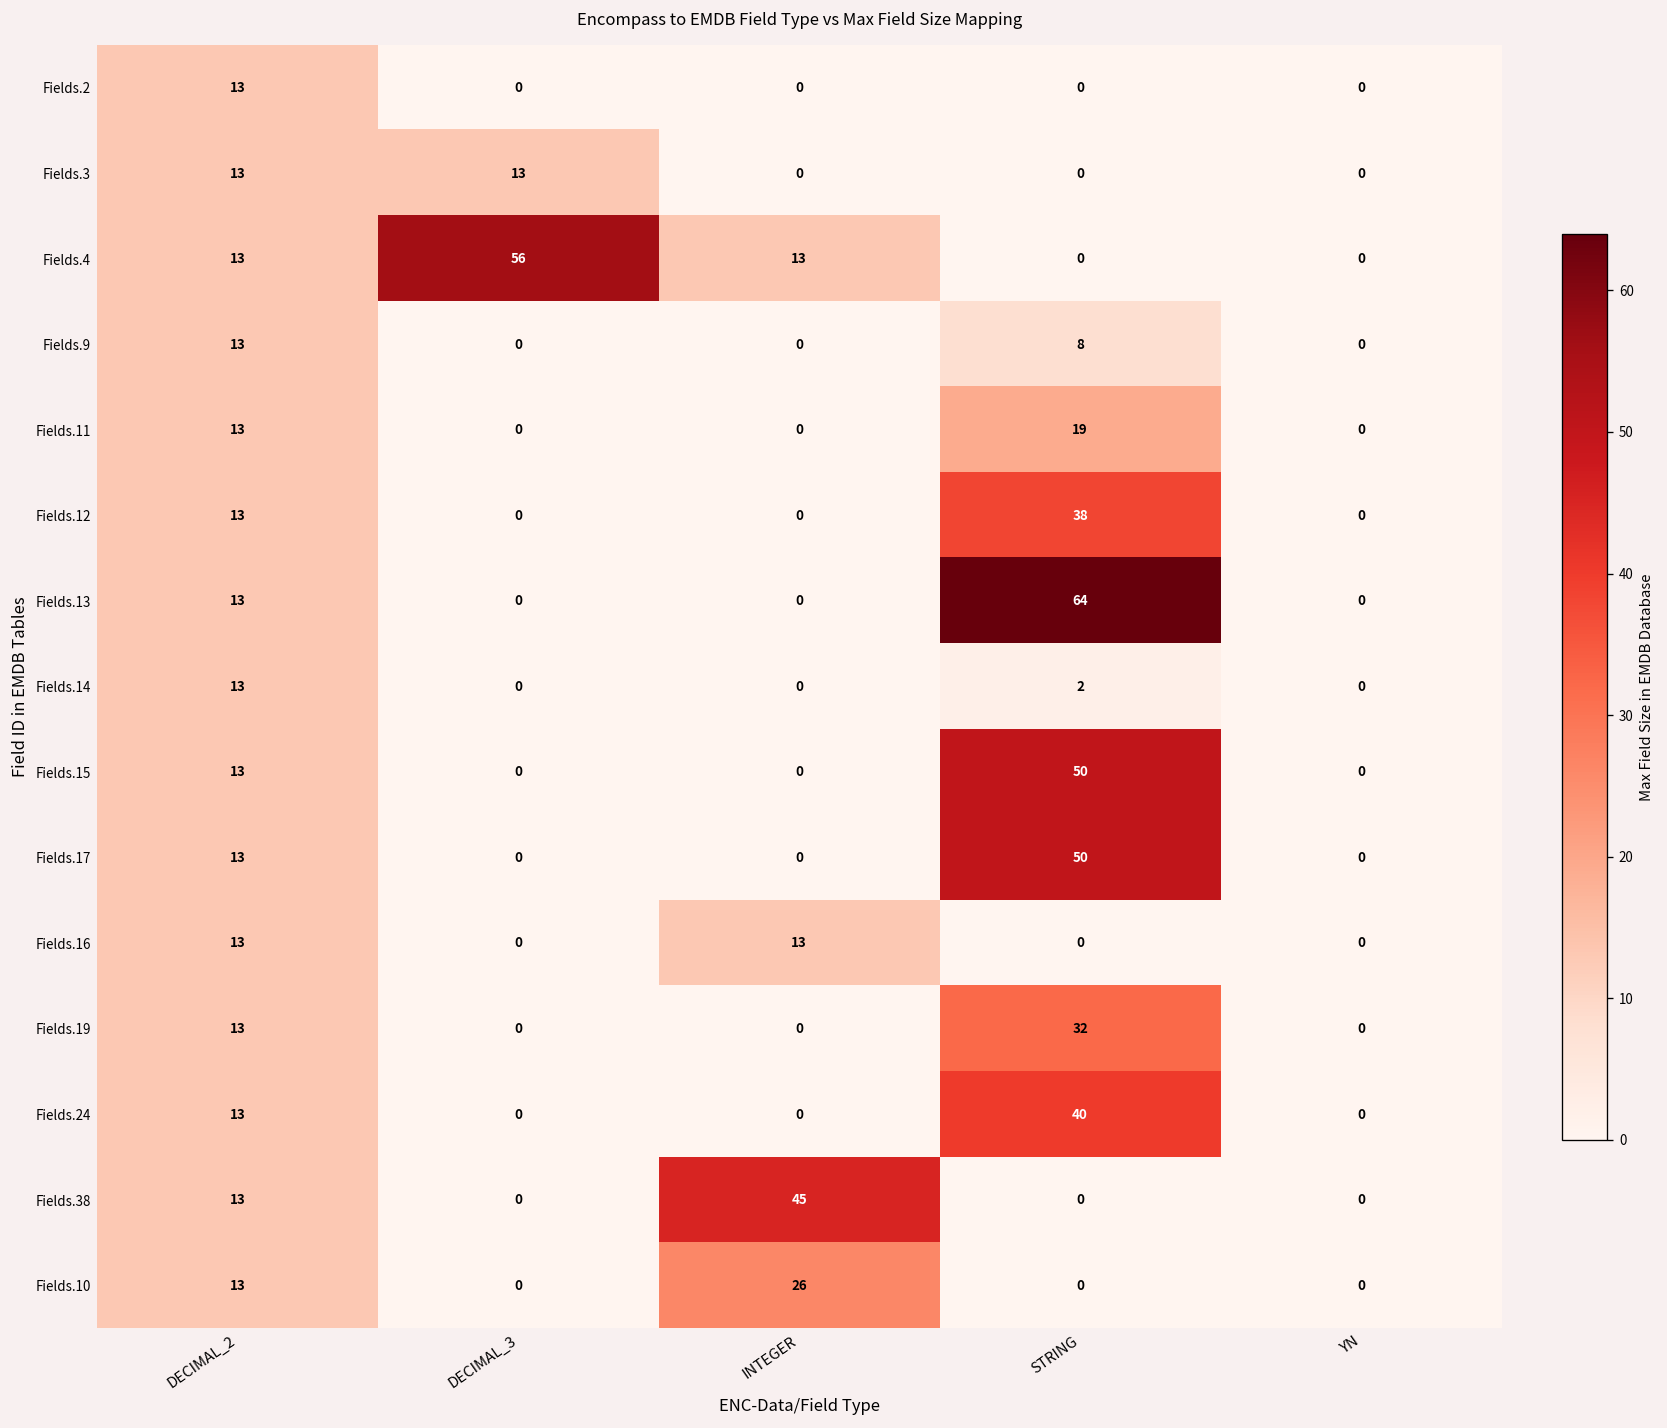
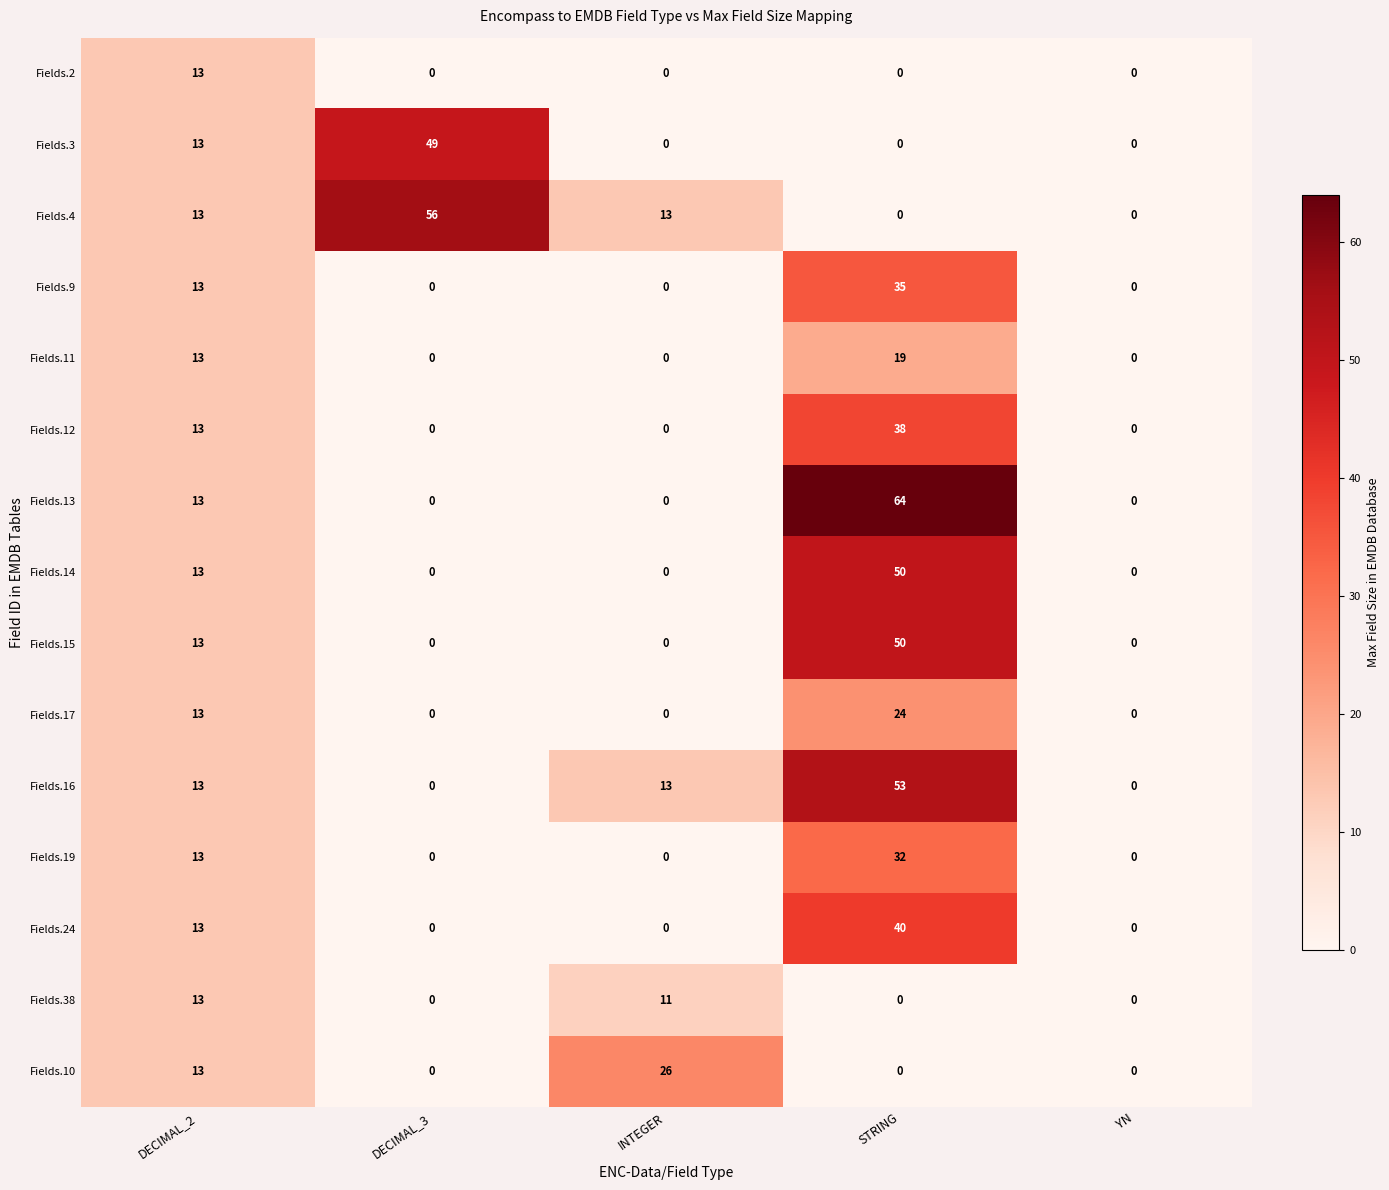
Fields.3, DECIMAL_3: 13 -> 49
Fields.9, STRING: 8 -> 35
Fields.14, STRING: 2 -> 50
Fields.17, STRING: 50 -> 24
Fields.16, STRING: 0 -> 53
Fields.38, INTEGER: 45 -> 11
